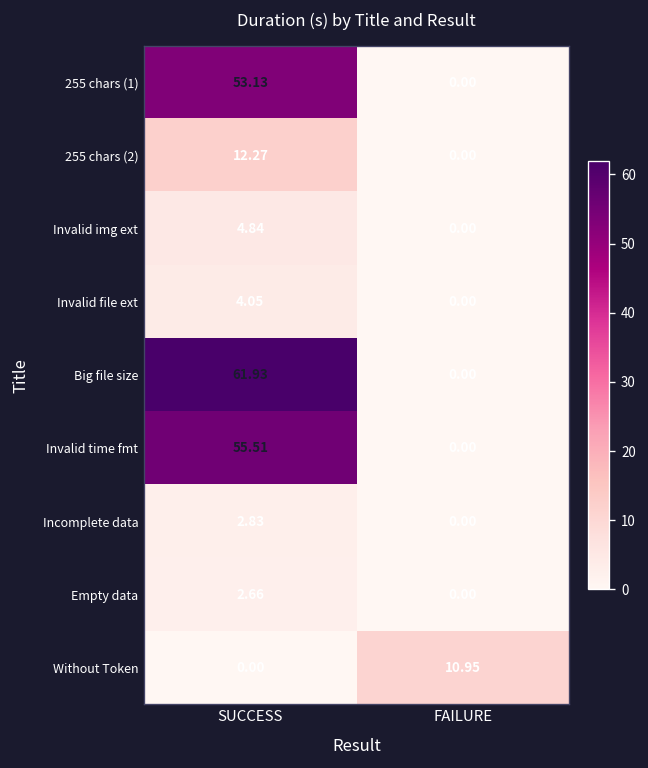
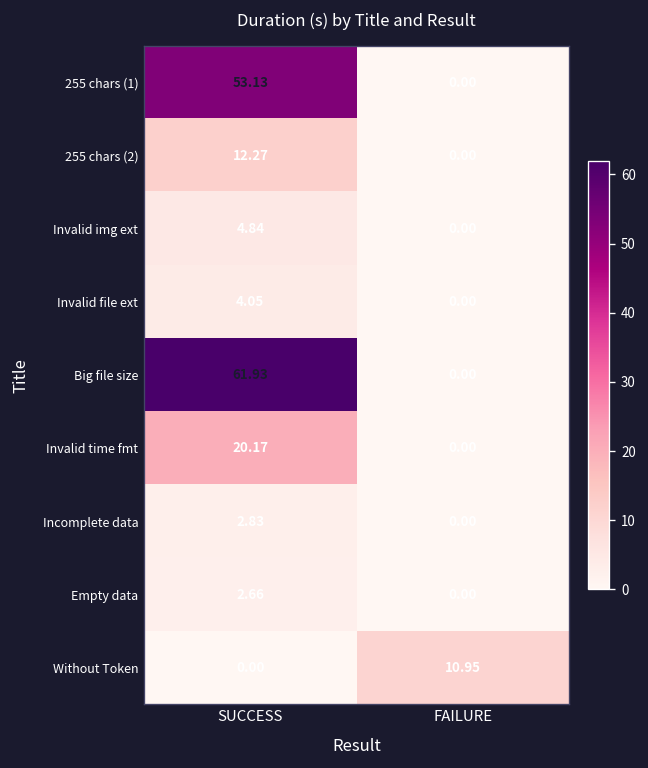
Invalid time fmt, SUCCESS: 55.51 -> 20.17
